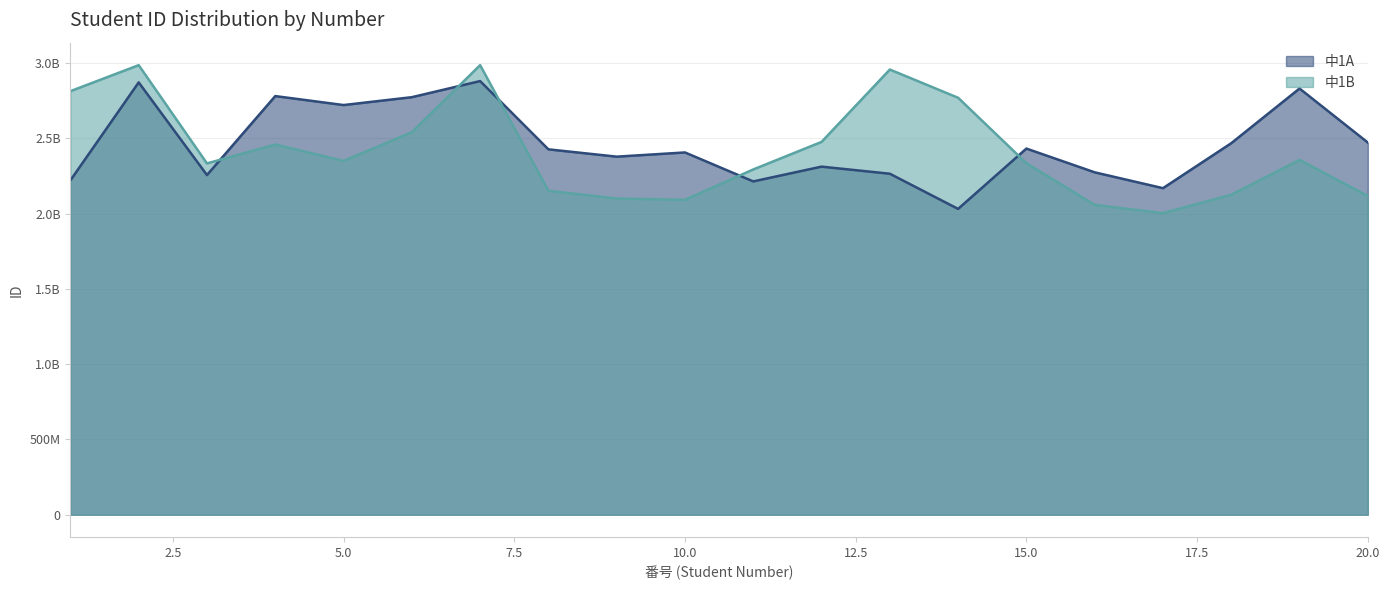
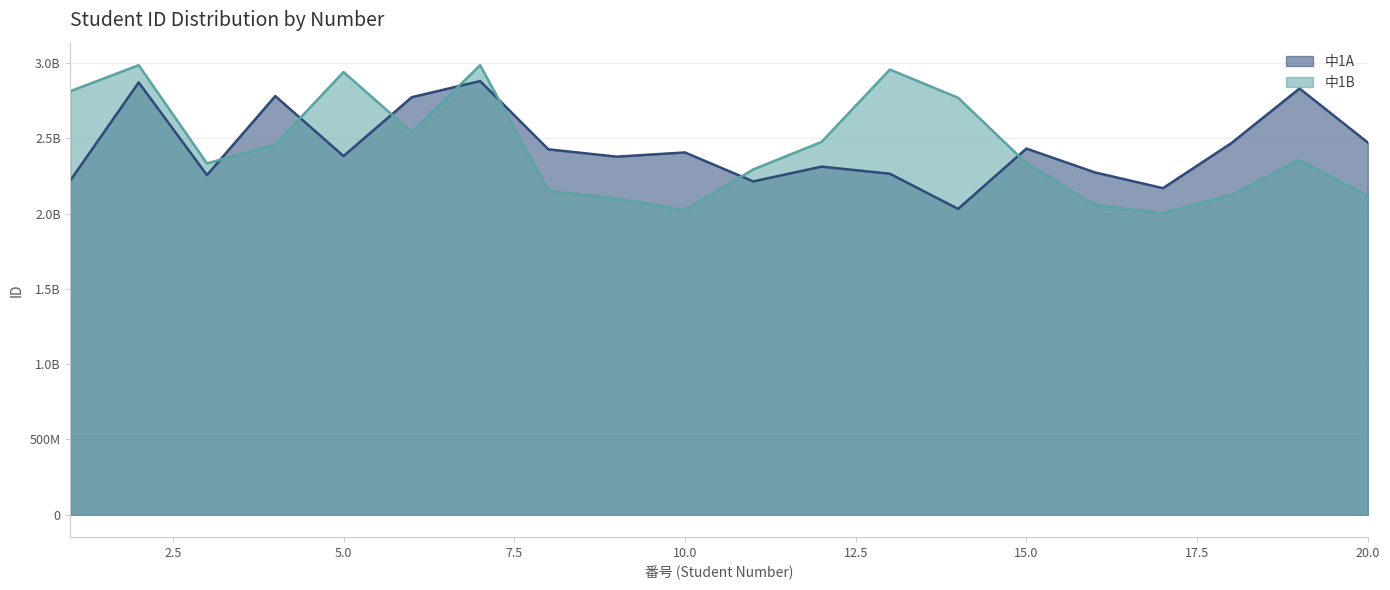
中1A, 5.0: 2720000000 -> 2380000000
中1B, 5.0: 2350000000 -> 2940000000
中1B, 10.0: 2090000000 -> 2020000000
